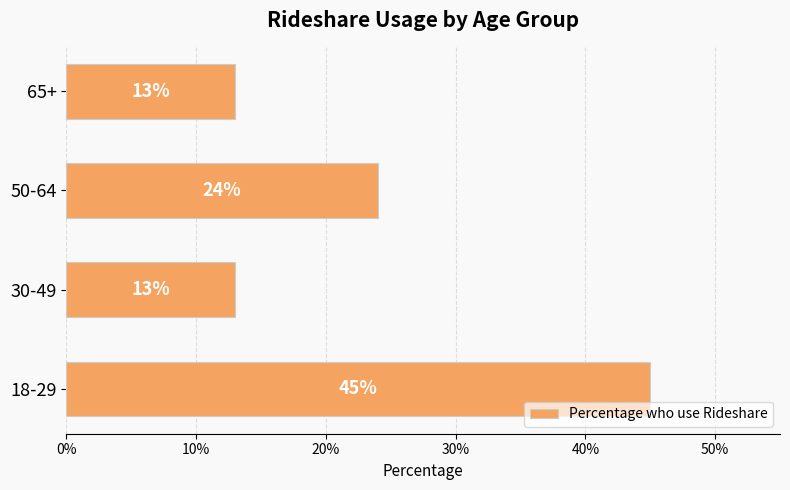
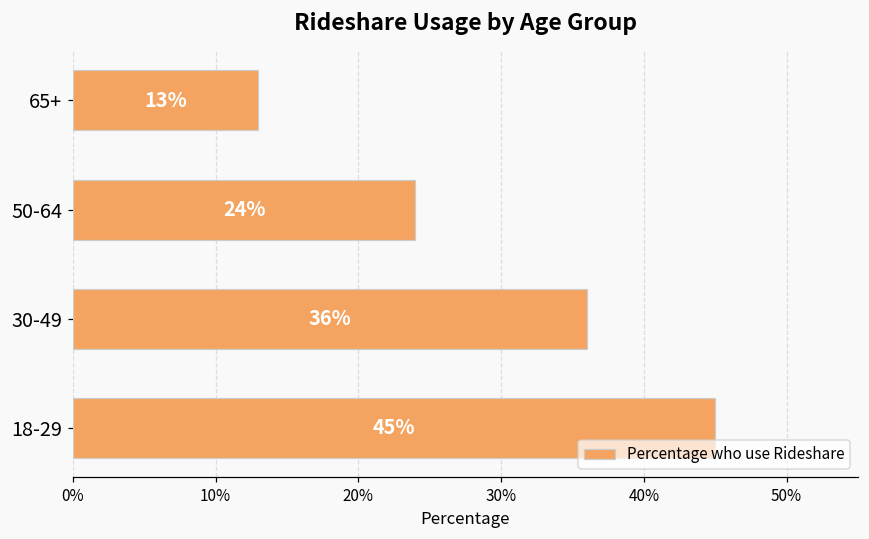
30-49: 13% -> 36%
